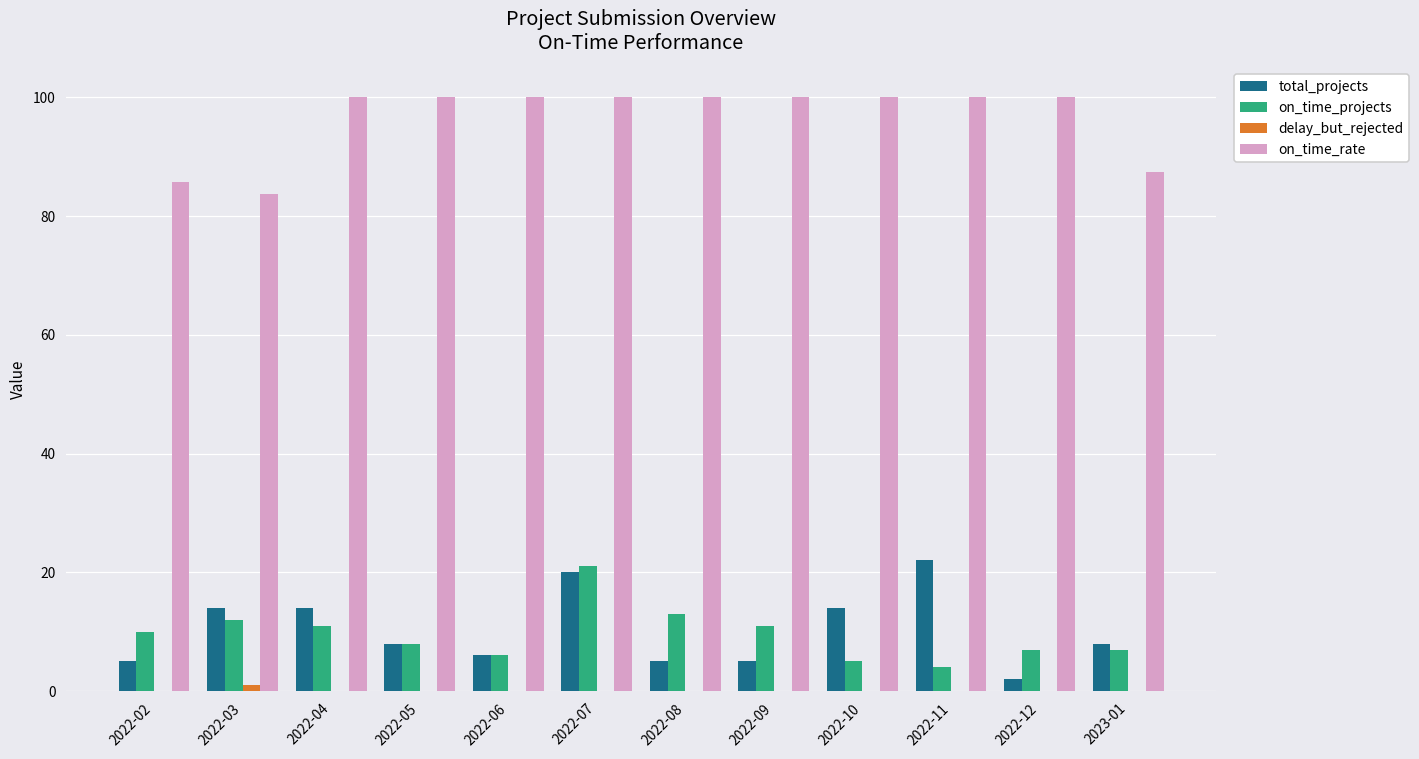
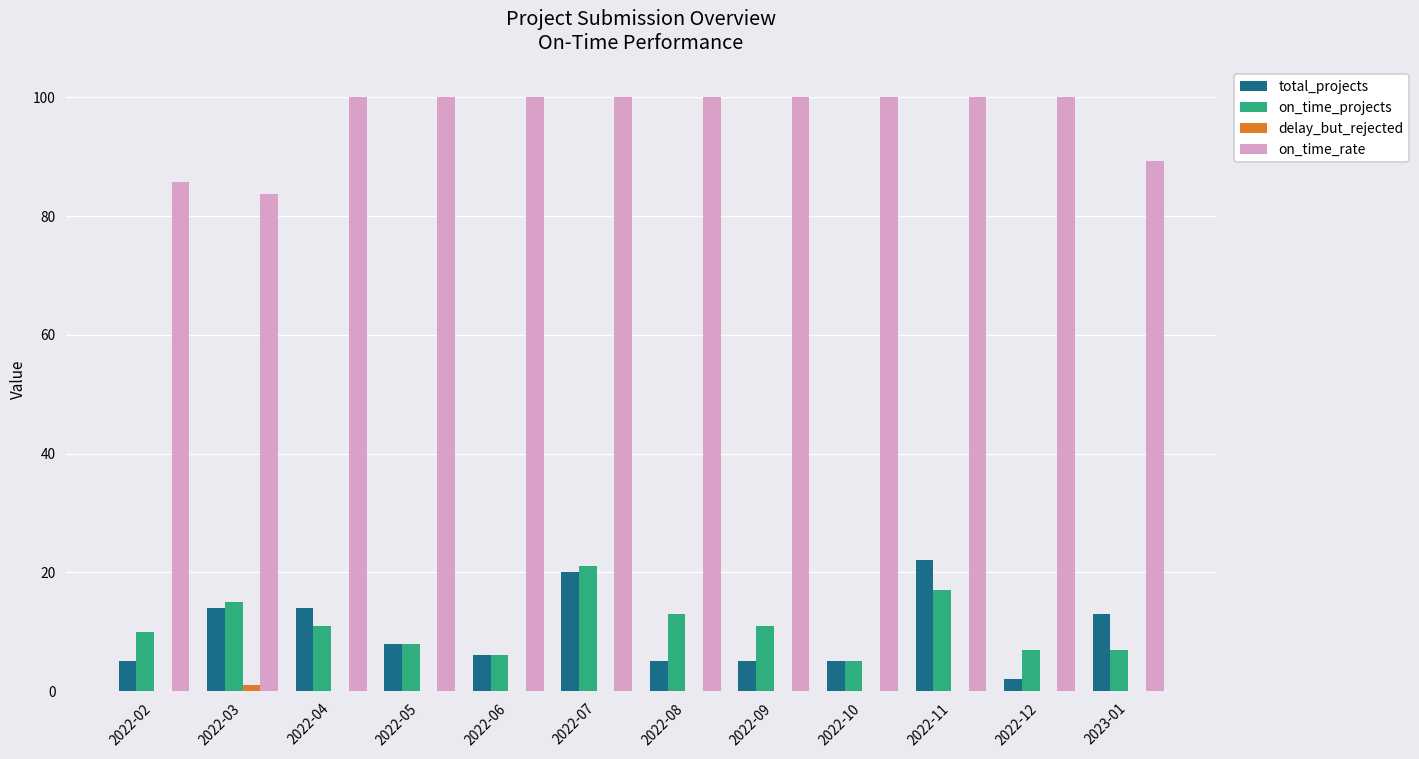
on_time_projects, 2022-03: 12 -> 15
total_projects, 2022-10: 14 -> 5
on_time_projects, 2022-11: 4 -> 17
total_projects, 2023-01: 8 -> 13
on_time_rate, 2023-01: 88 -> 89
